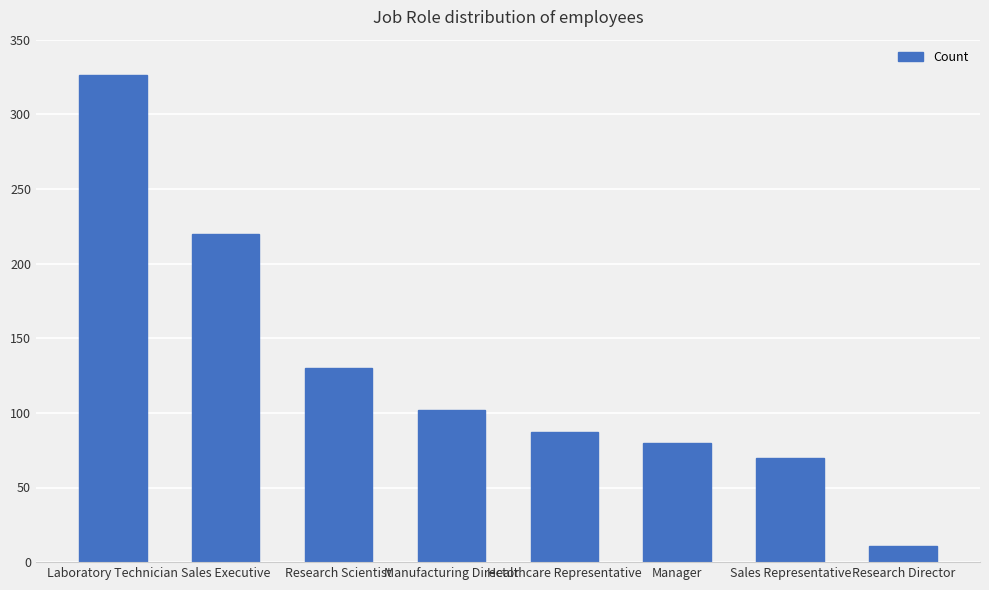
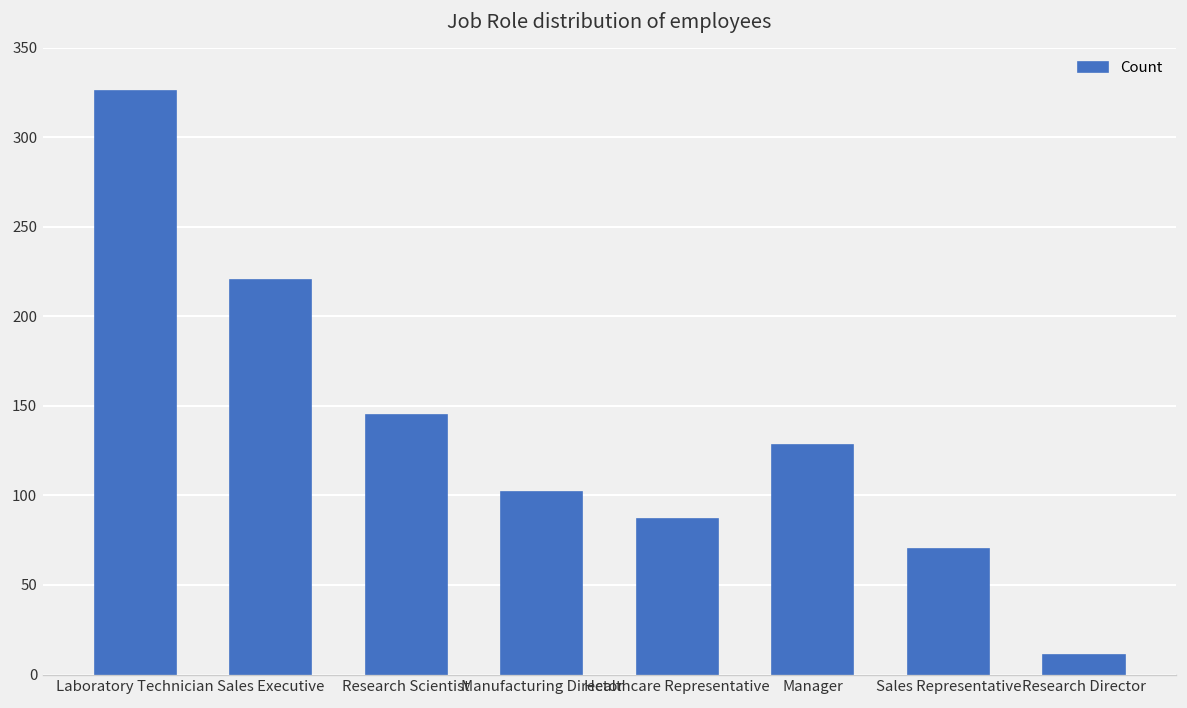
Research Scientist: 130 -> 145
Manager: 80 -> 128
